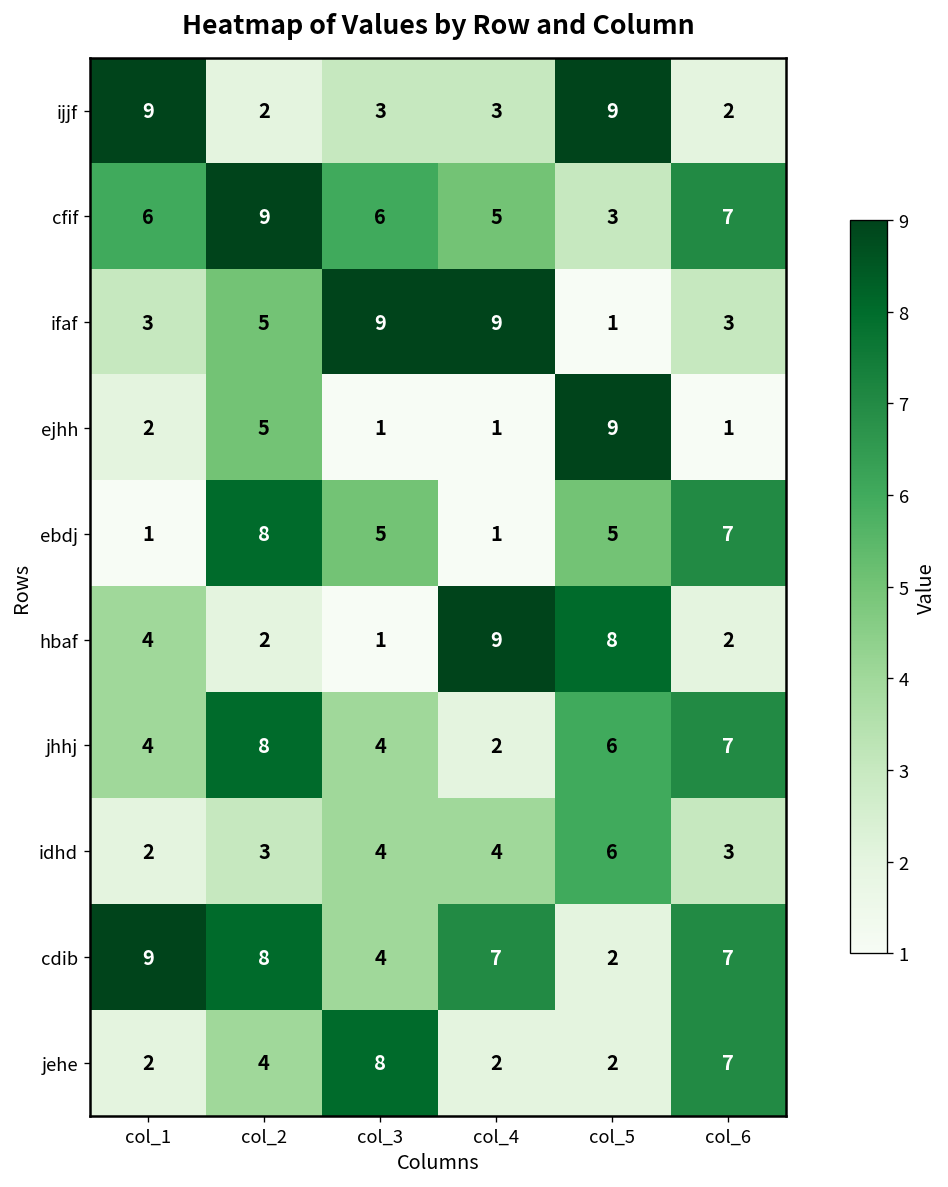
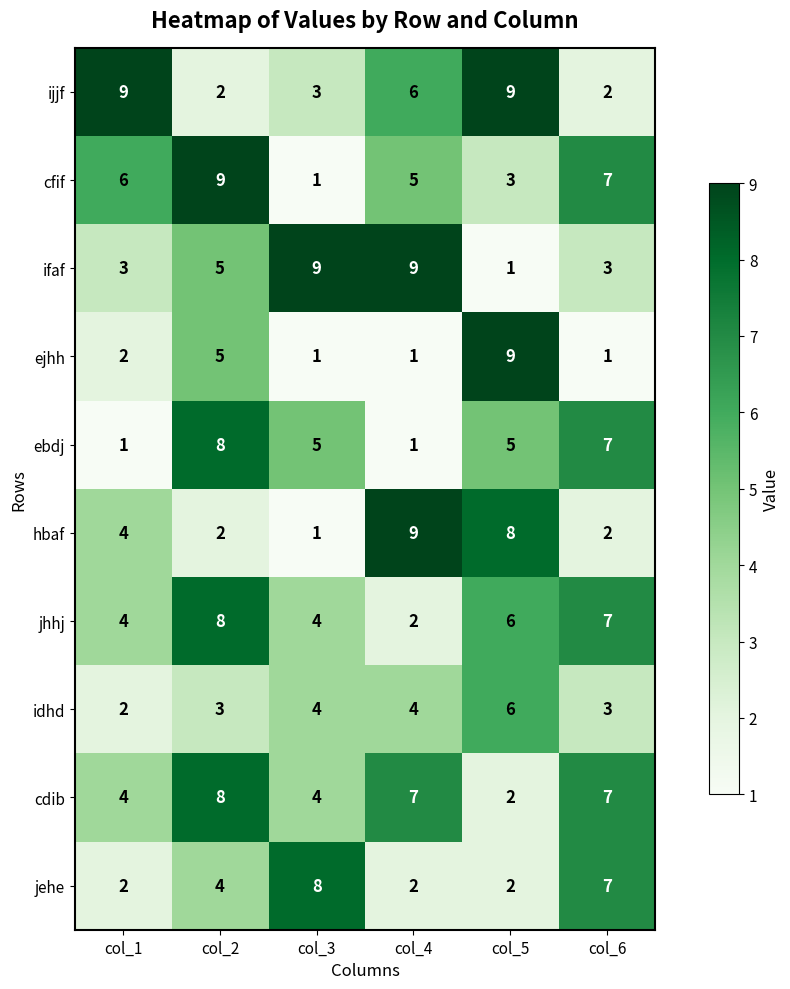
ijjf, col_4: 3 -> 6
cfif, col_3: 6 -> 1
cdib, col_1: 9 -> 4
